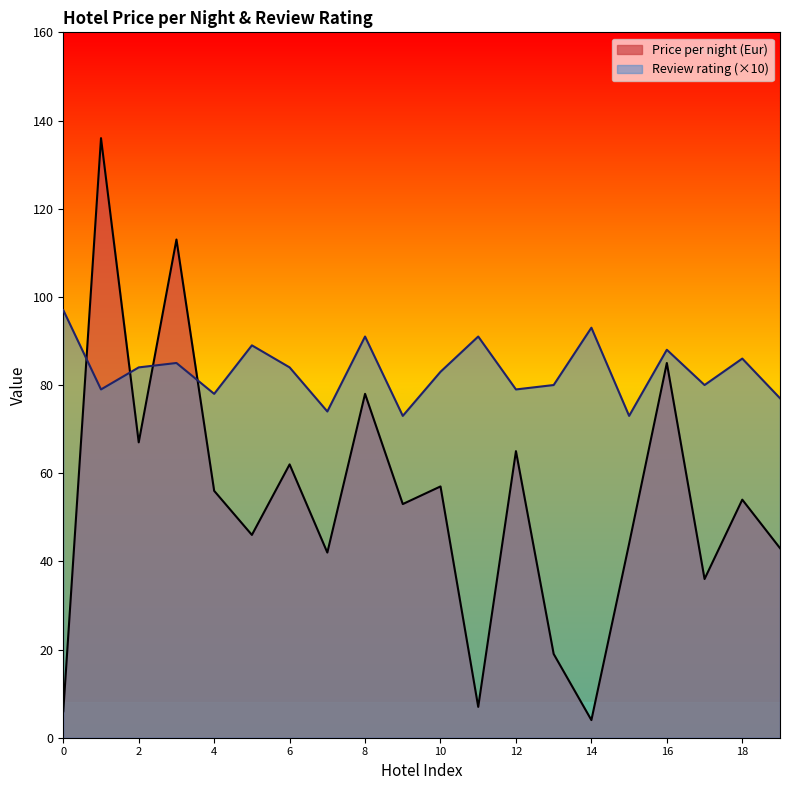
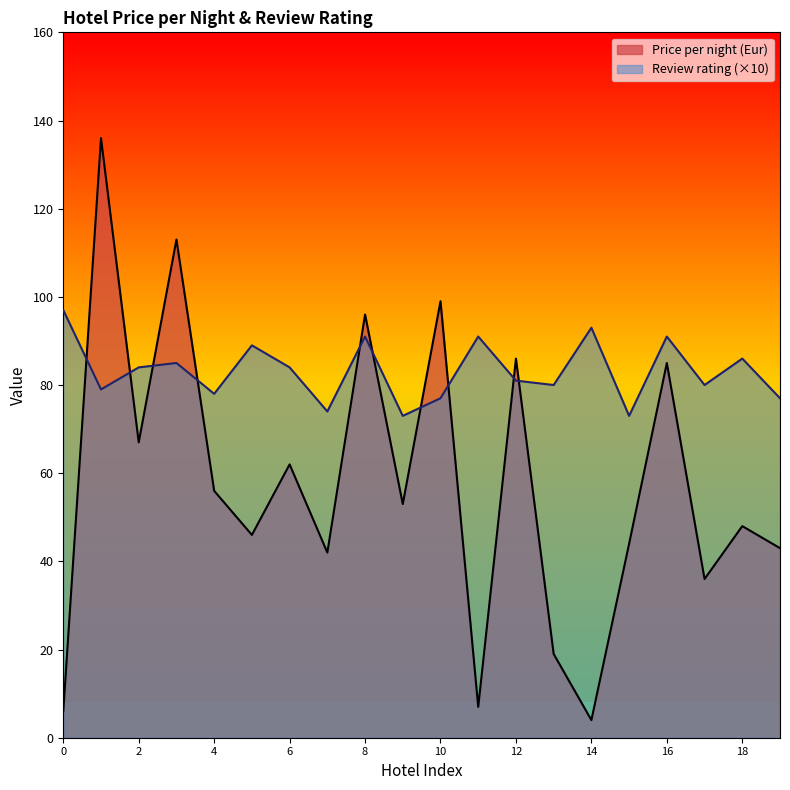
Price per night (Eur), 8: 78 -> 96
Price per night (Eur), 10: 57 -> 99
Review rating (×10), 10: 83 -> 77
Price per night (Eur), 12: 65 -> 86
Review rating (×10), 12: 79 -> 81
Review rating (×10), 16: 88 -> 91
Price per night (Eur), 18: 54 -> 48
